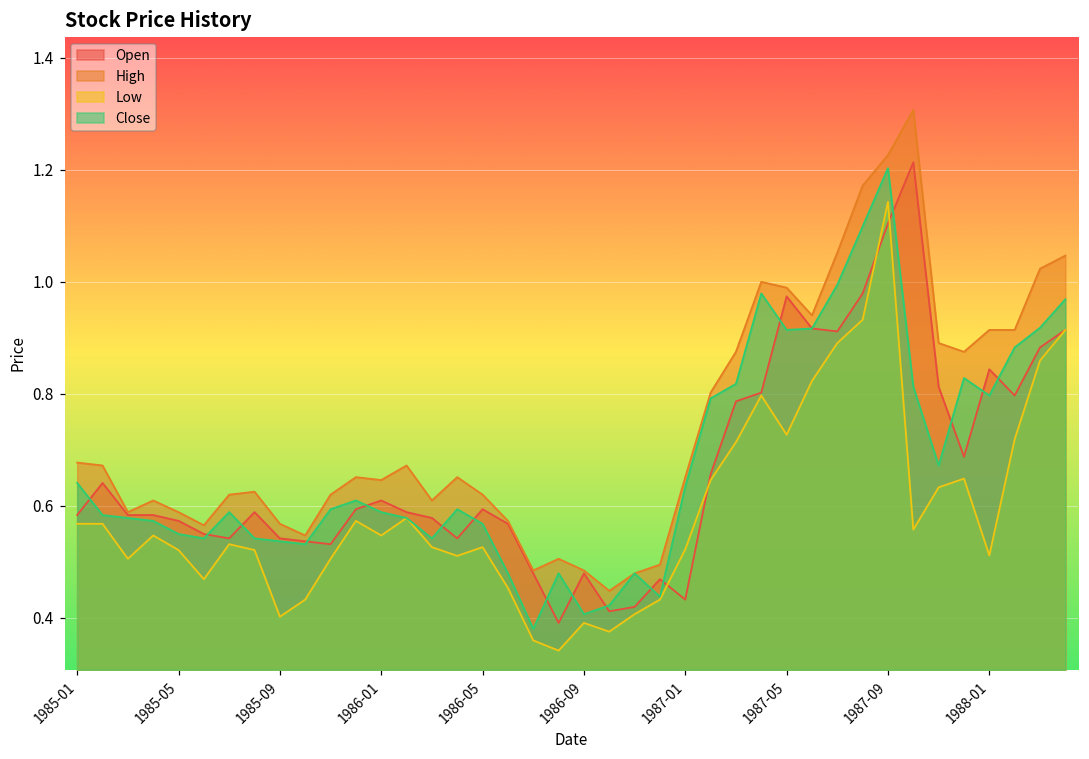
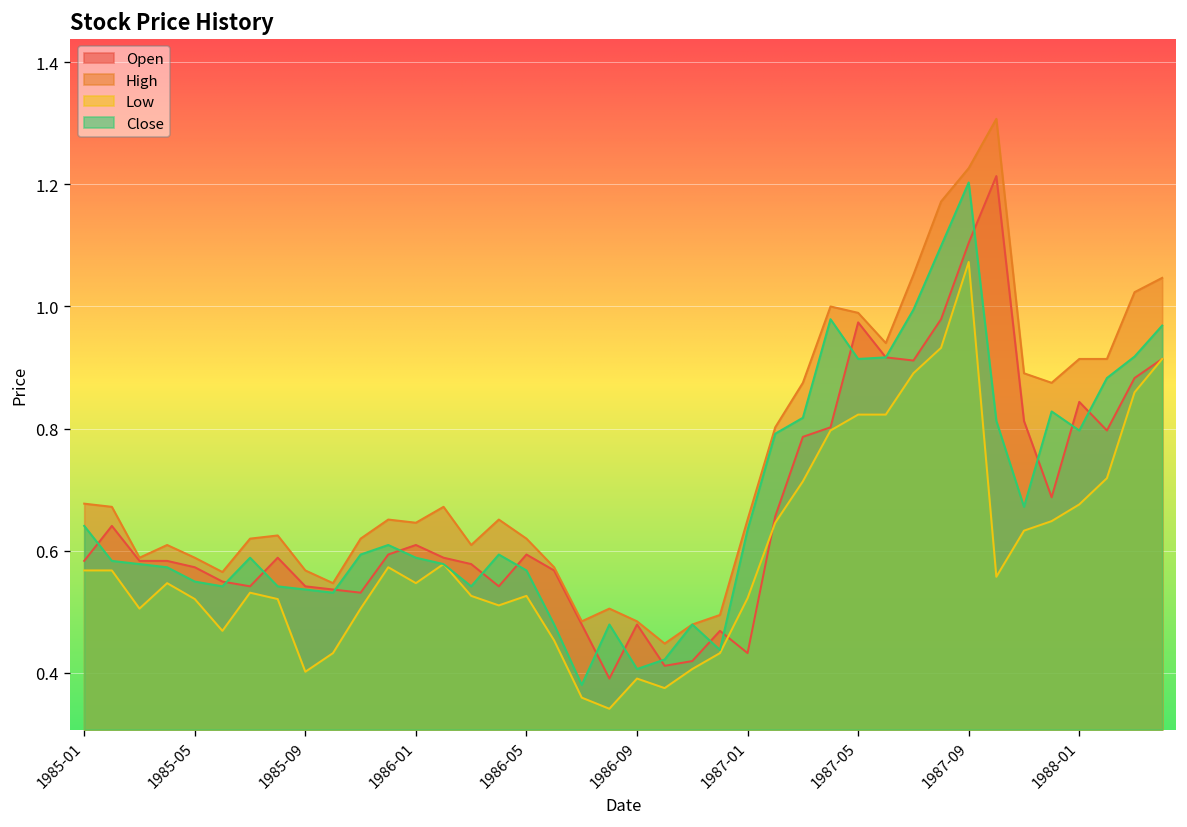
Low, 1987-05: 0.73 -> 0.82
Low, 1987-09: 1.14 -> 1.07
Low, 1988-01: 0.51 -> 0.68
